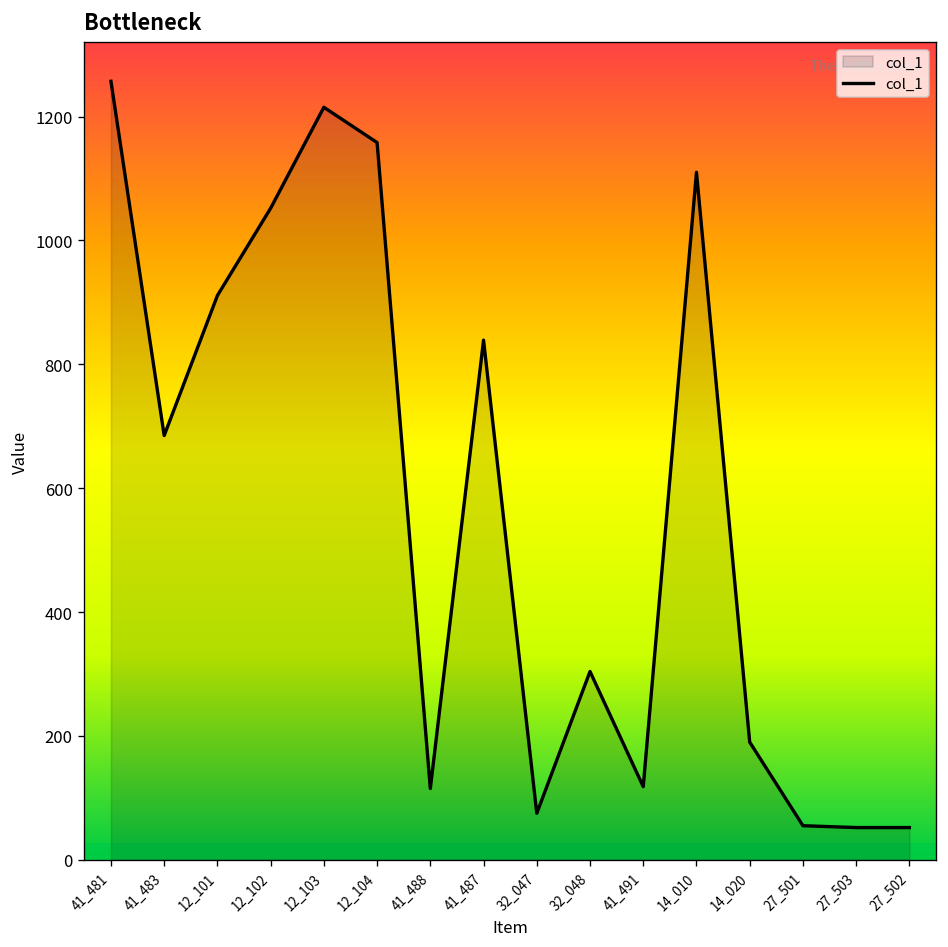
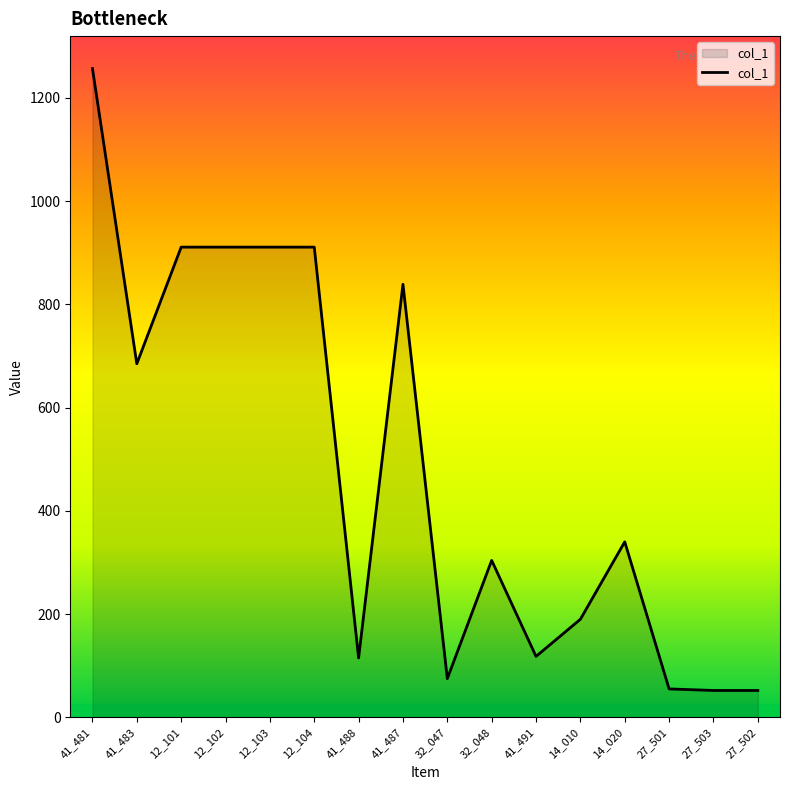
12_102: 1050 -> 910
12_103: 1220 -> 910
12_104: 1160 -> 910
14_010: 1110 -> 190
14_020: 190 -> 340
